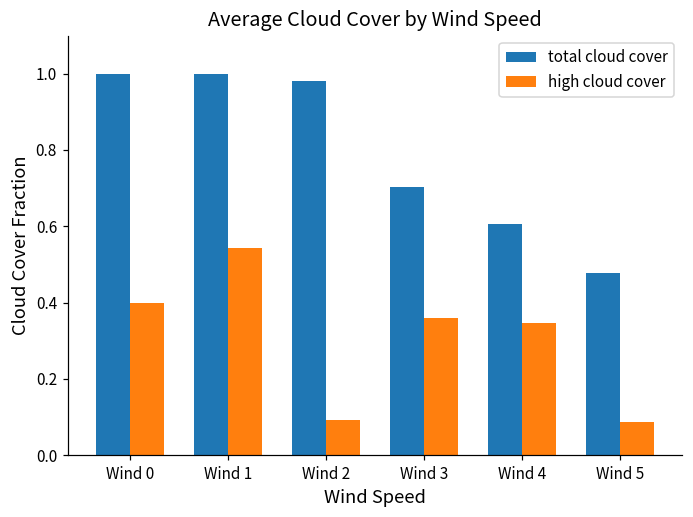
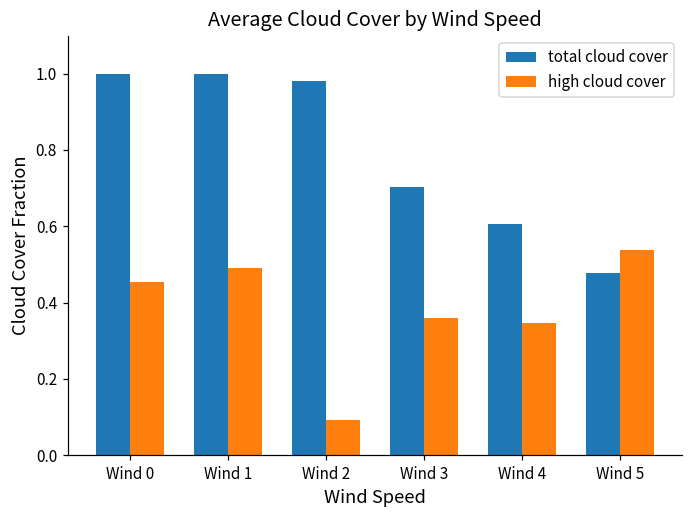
high cloud cover, Wind 0: 0.40 -> 0.45
high cloud cover, Wind 1: 0.54 -> 0.49
high cloud cover, Wind 5: 0.09 -> 0.54
